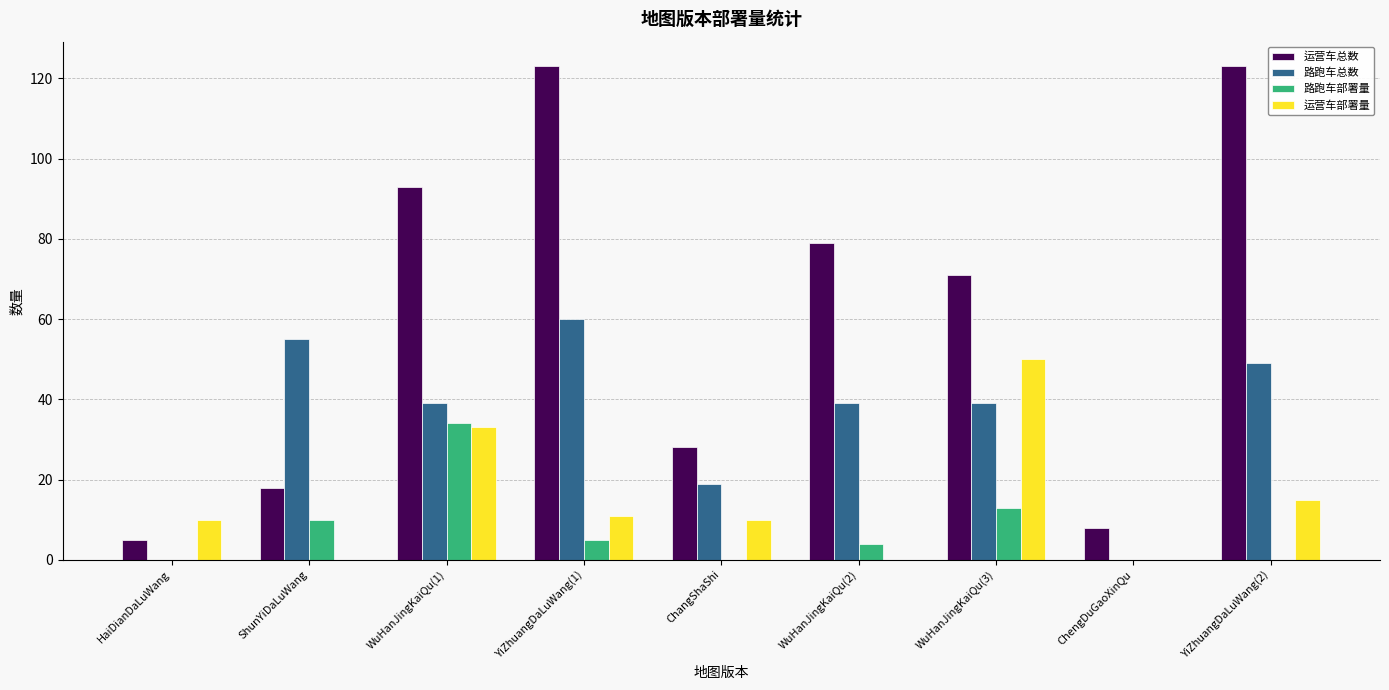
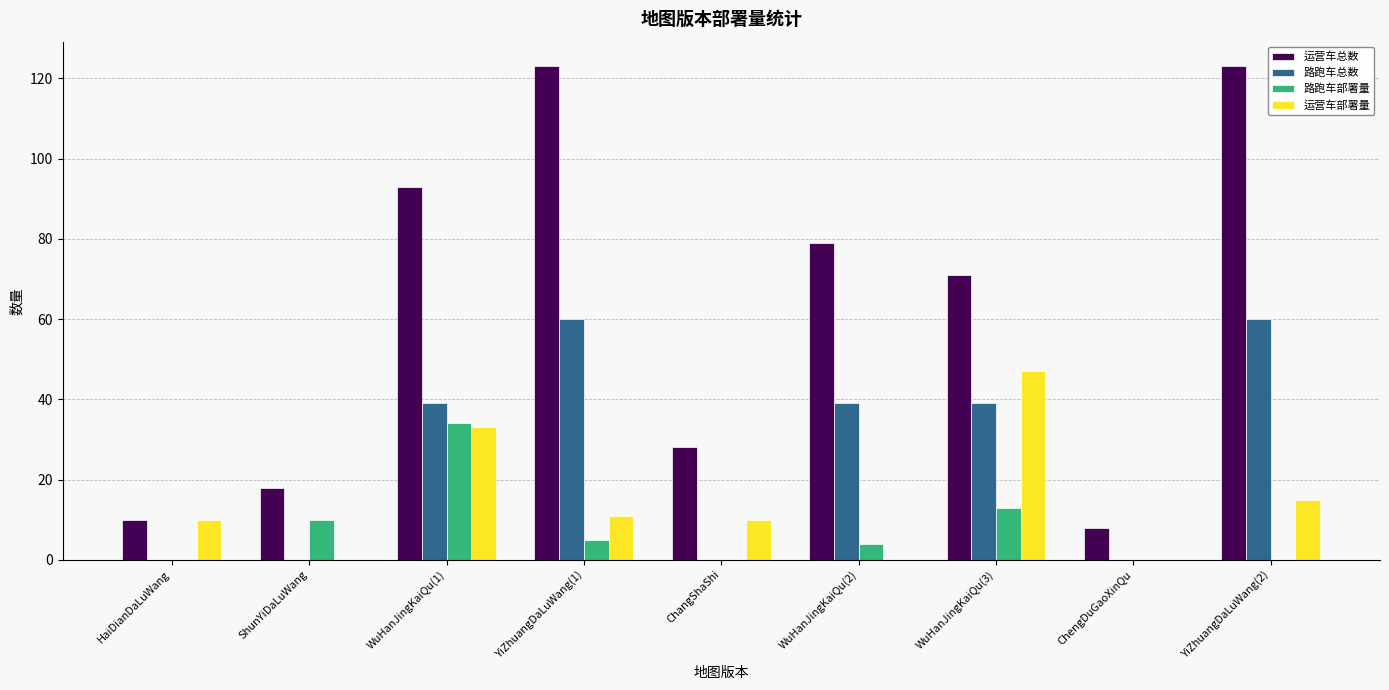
运营车总数, HaiDianDaLuWang: 5 -> 10
路跑车总数, ShunYiDaLuWang: 55 -> 0
路跑车总数, ChangShaShi: 19 -> 0
运营车部署量, WuHanJingKaiQu(3): 50 -> 47
路跑车总数, YiZhuangDaLuWang(2): 49 -> 60
